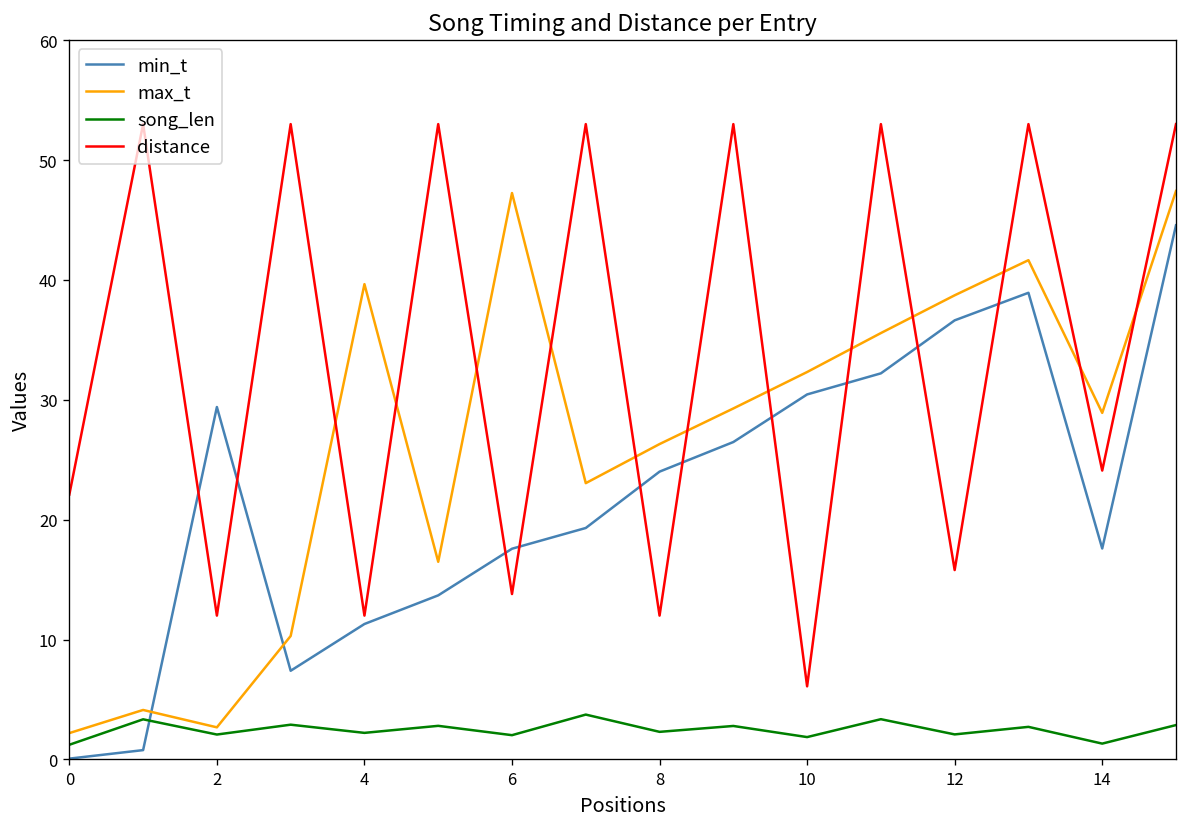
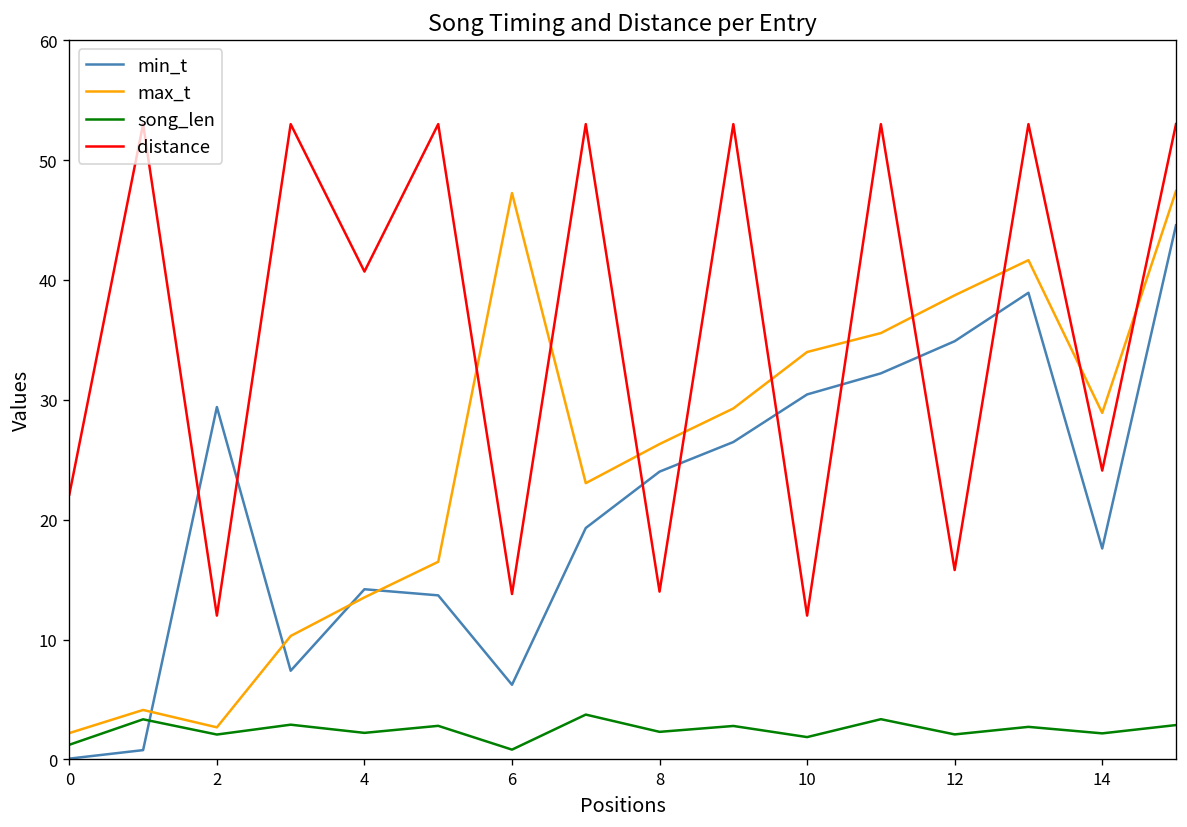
min_t, 4: 11 -> 14
max_t, 4: 40 -> 14
distance, 4: 12 -> 41
min_t, 6: 18 -> 6
song_len, 6: 2 -> 1
distance, 8: 12 -> 14
max_t, 10: 32 -> 34
distance, 10: 6 -> 12
min_t, 12: 37 -> 35
song_len, 14: 1 -> 2
